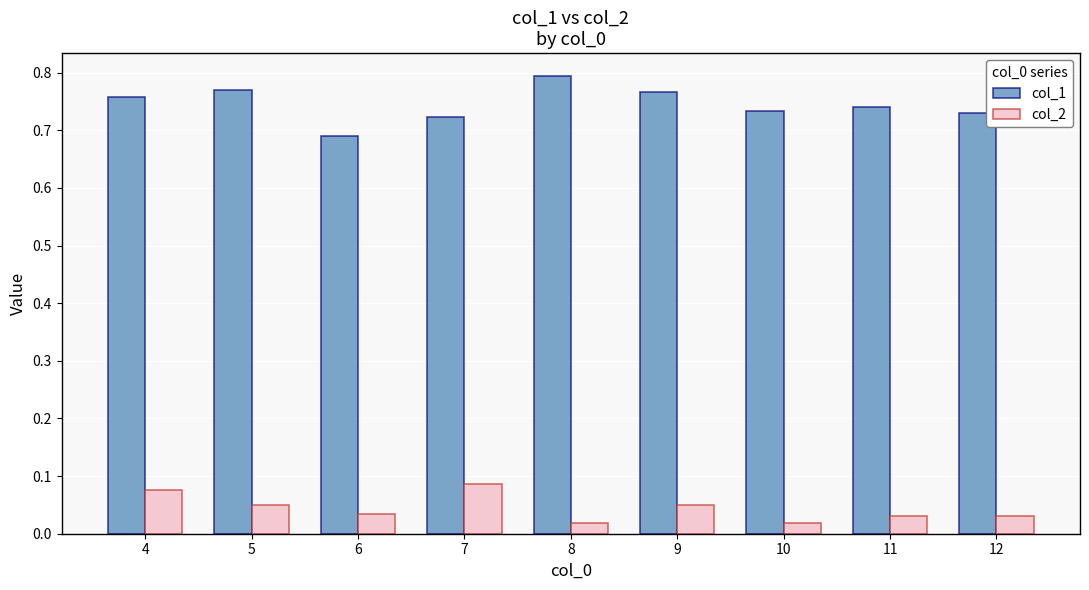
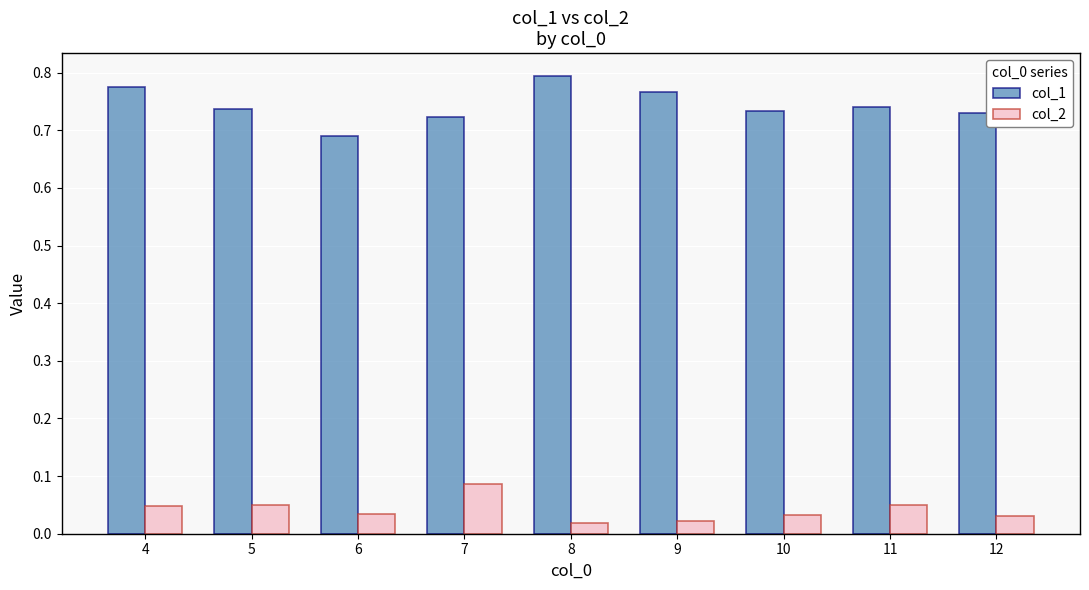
col_1, 4: 0.76 -> 0.77
col_2, 4: 0.08 -> 0.05
col_1, 5: 0.77 -> 0.74
col_2, 9: 0.05 -> 0.02
col_2, 10: 0.02 -> 0.03
col_2, 11: 0.03 -> 0.05
